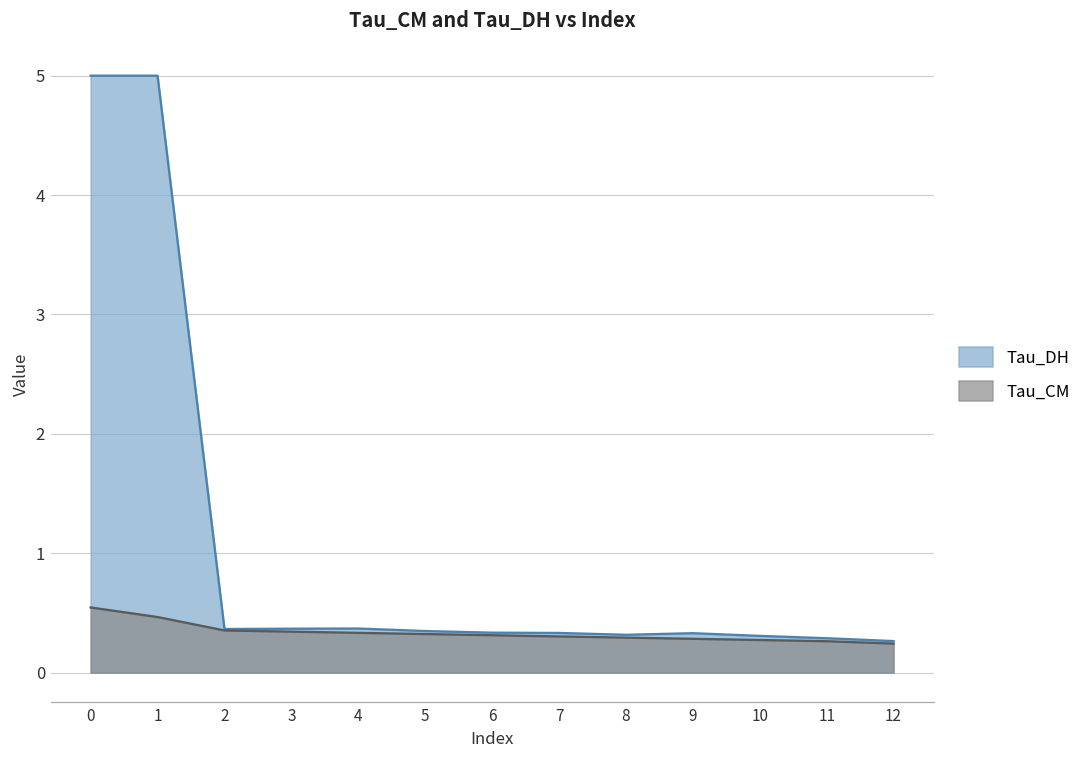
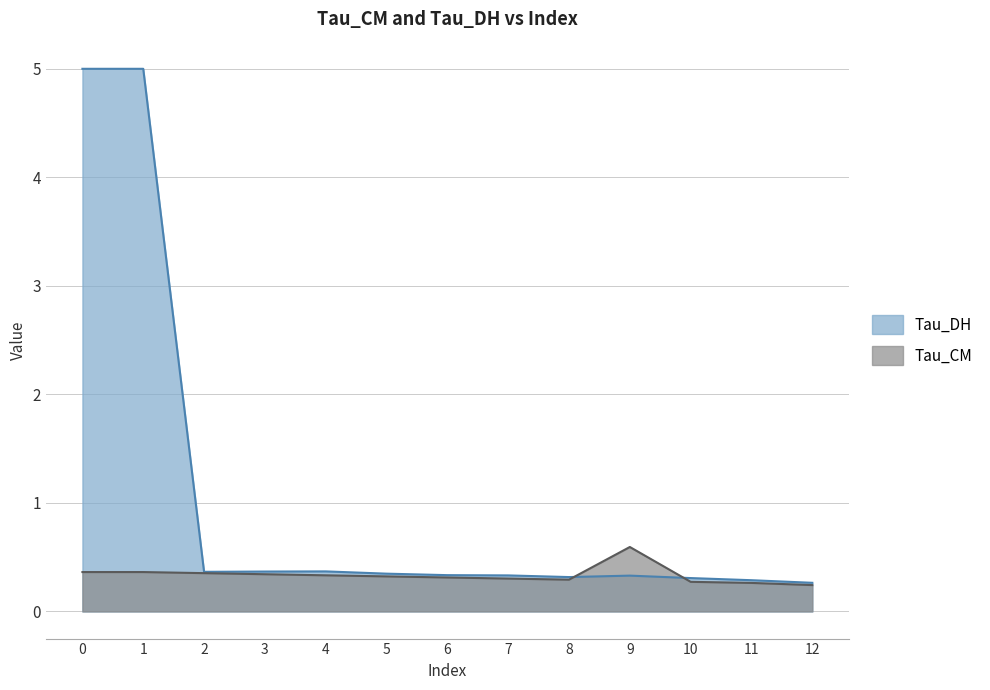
Tau_CM, 0: 0.55 -> 0.36
Tau_CM, 1: 0.47 -> 0.36
Tau_CM, 9: 0.28 -> 0.59
